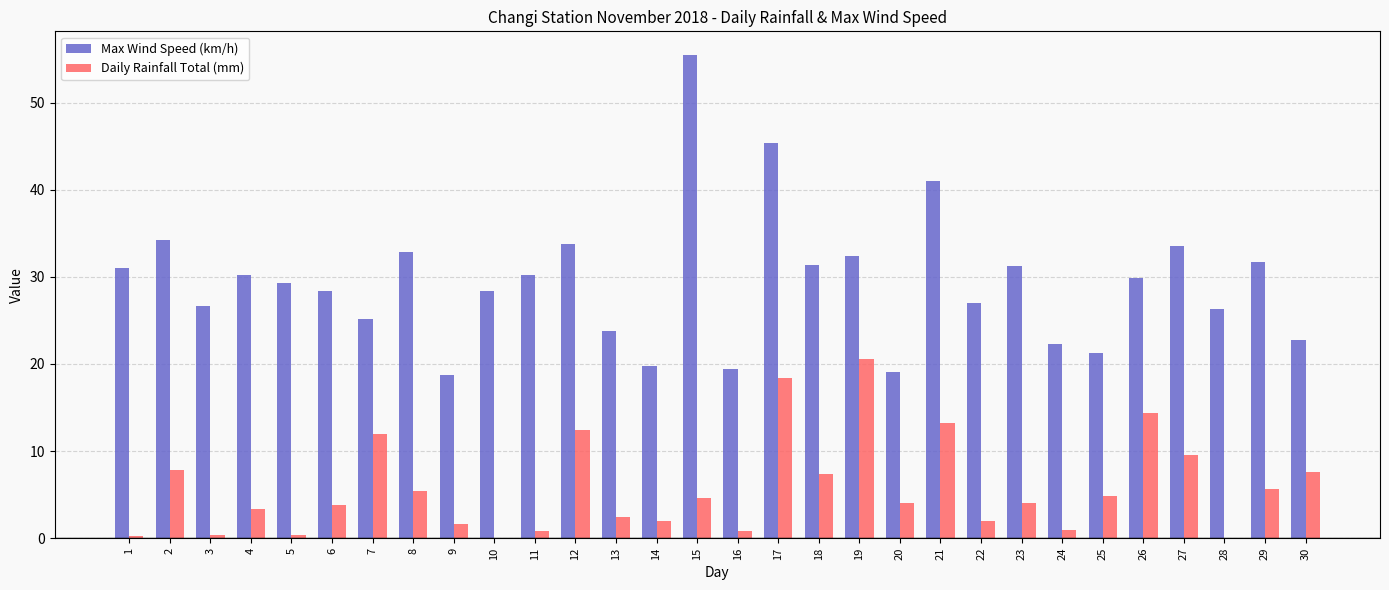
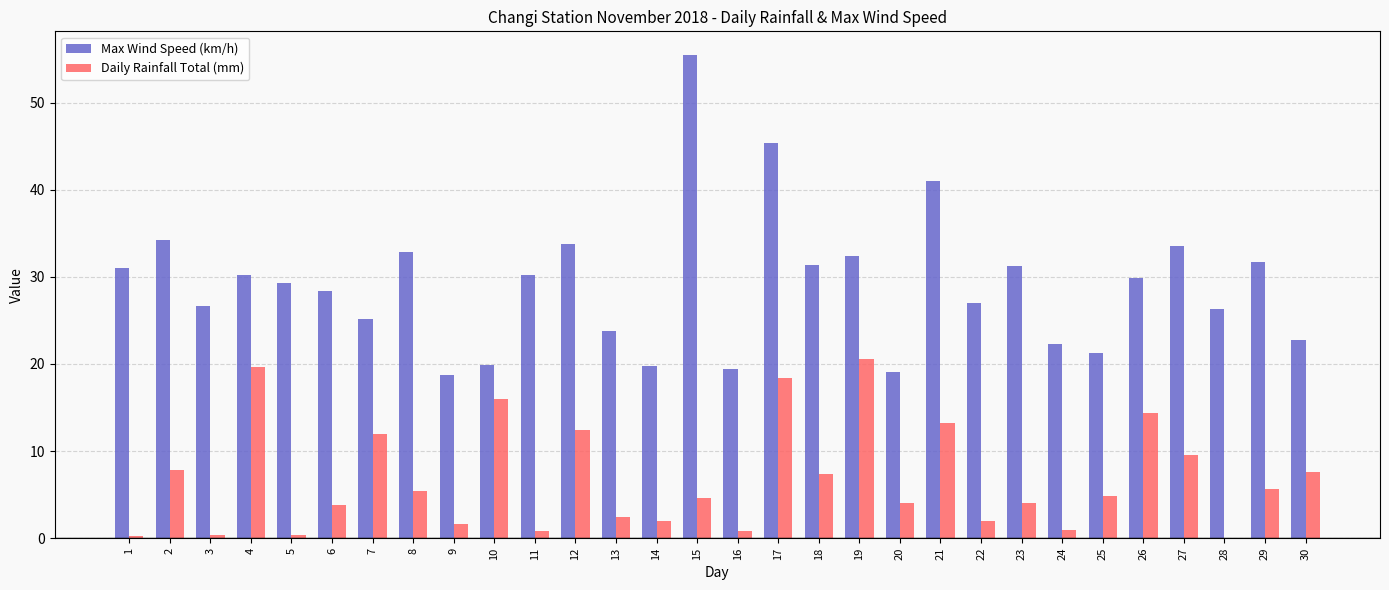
Daily Rainfall Total (mm), 4: 3 -> 20
Max Wind Speed (km/h), 10: 28 -> 20
Daily Rainfall Total (mm), 10: 0 -> 16
